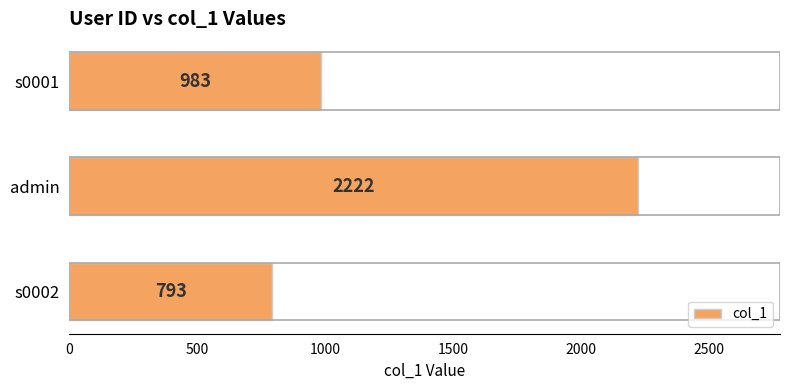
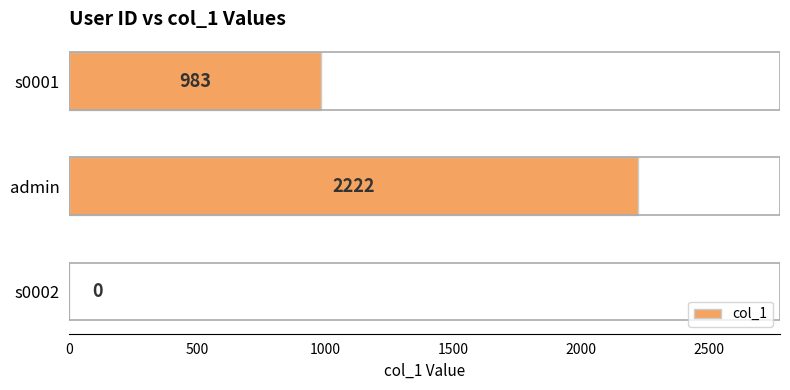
s0002: 793 -> 0
